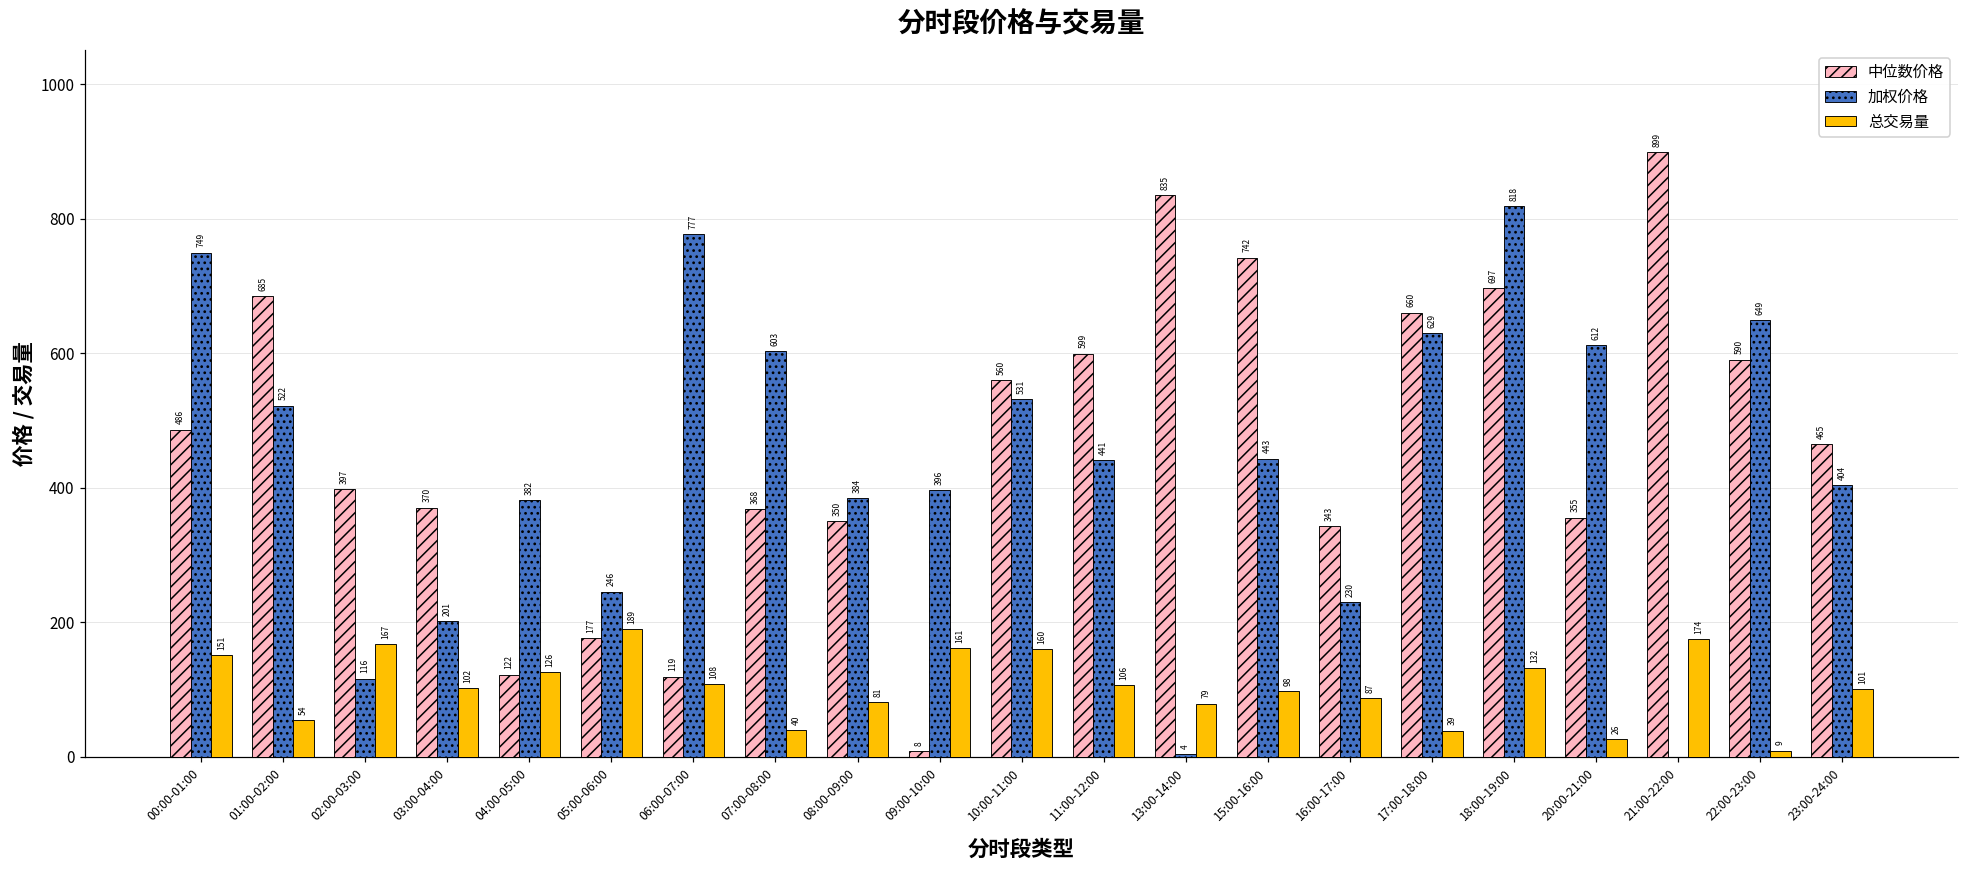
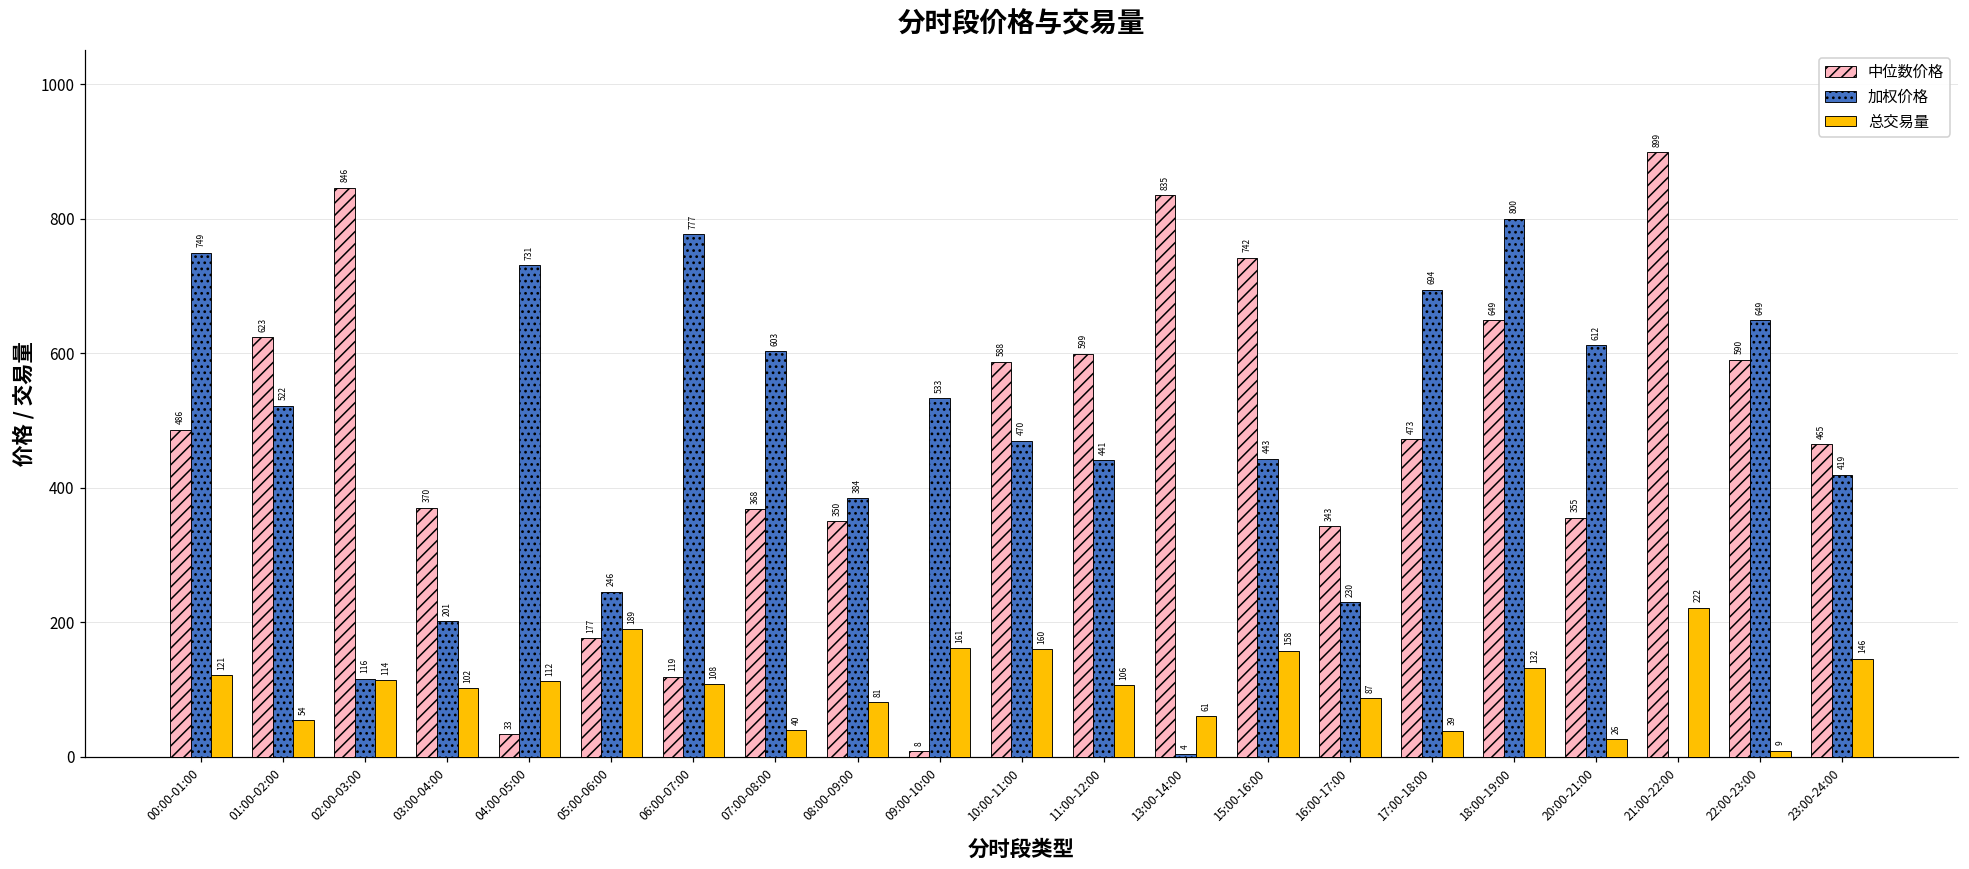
总交易量, 00:00-01:00: 151 -> 121
中位数价格, 01:00-02:00: 685 -> 623
中位数价格, 02:00-03:00: 397 -> 846
总交易量, 02:00-03:00: 167 -> 114
中位数价格, 04:00-05:00: 122 -> 33
加权价格, 04:00-05:00: 382 -> 731
总交易量, 04:00-05:00: 126 -> 112
加权价格, 09:00-10:00: 396 -> 533
中位数价格, 10:00-11:00: 560 -> 588
加权价格, 10:00-11:00: 531 -> 470
总交易量, 13:00-14:00: 79 -> 61
总交易量, 15:00-16:00: 98 -> 158
中位数价格, 17:00-18:00: 660 -> 473
加权价格, 17:00-18:00: 629 -> 694
中位数价格, 18:00-19:00: 697 -> 649
加权价格, 18:00-19:00: 818 -> 800
总交易量, 21:00-22:00: 174 -> 222
加权价格, 23:00-24:00: 404 -> 419
总交易量, 23:00-24:00: 101 -> 146
